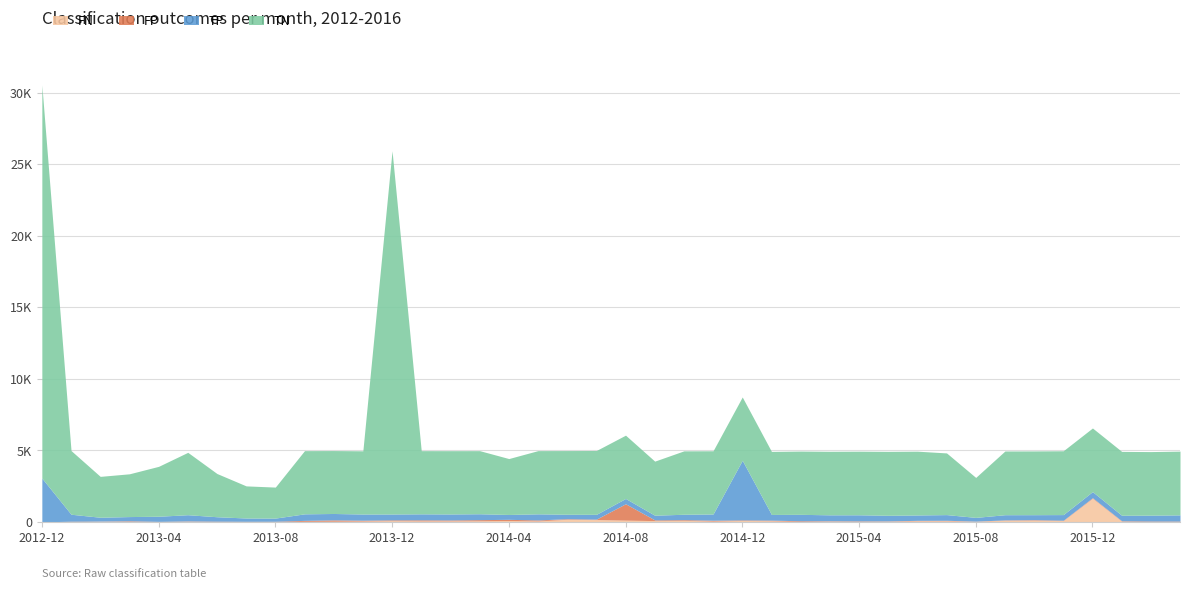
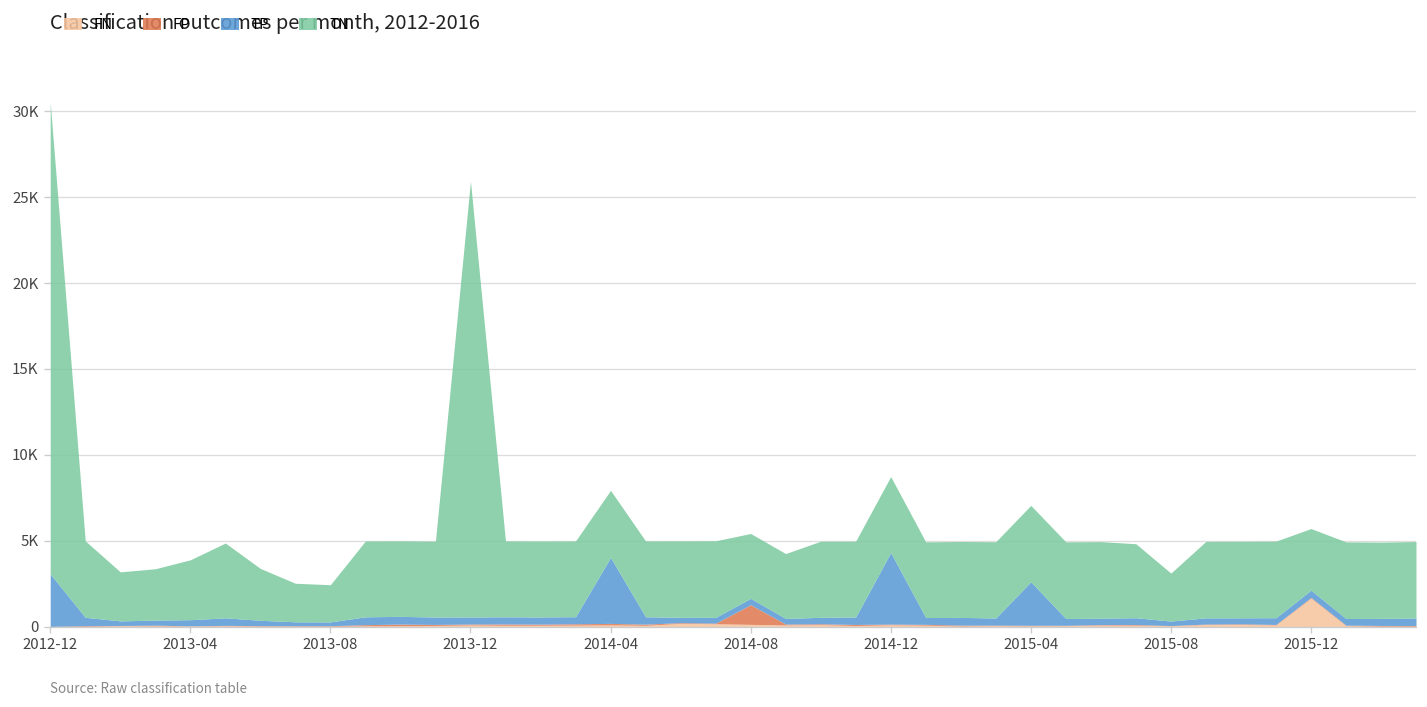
TP, 2014-04: 300 -> 3800
TN, 2014-08: 4400 -> 3800
TP, 2015-04: 400 -> 2500
TN, 2015-12: 4400 -> 3600
